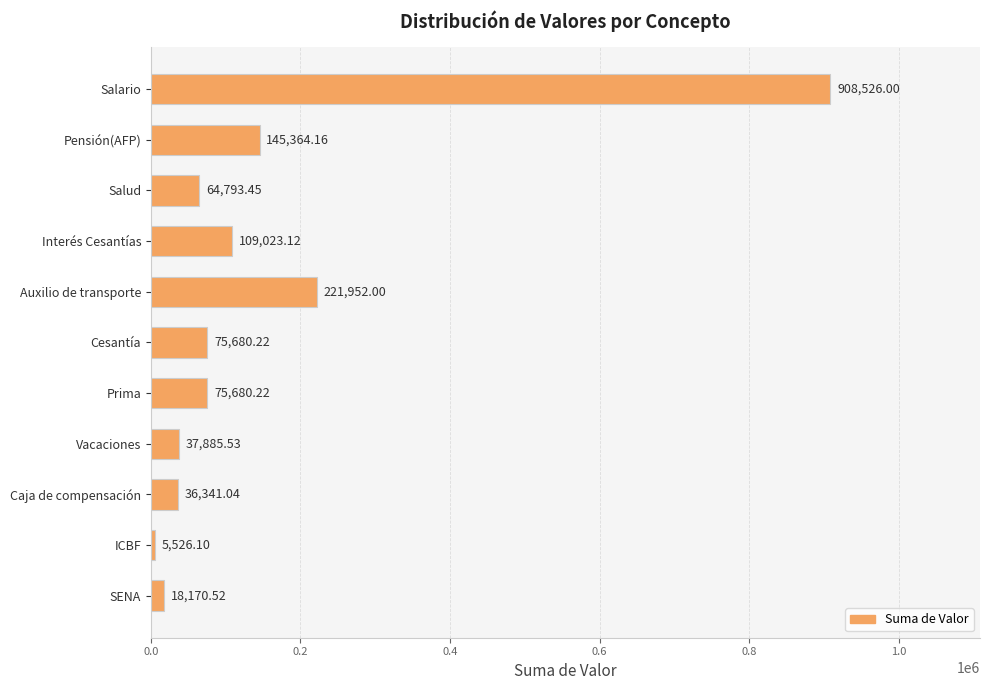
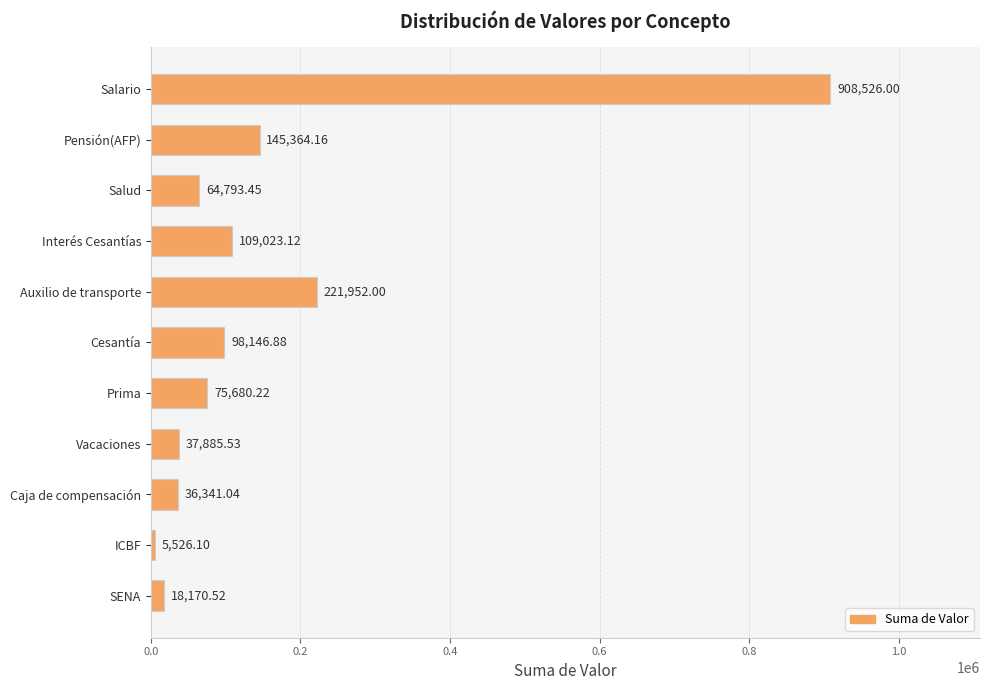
Cesantía: 75,680.22 -> 98,146.88
